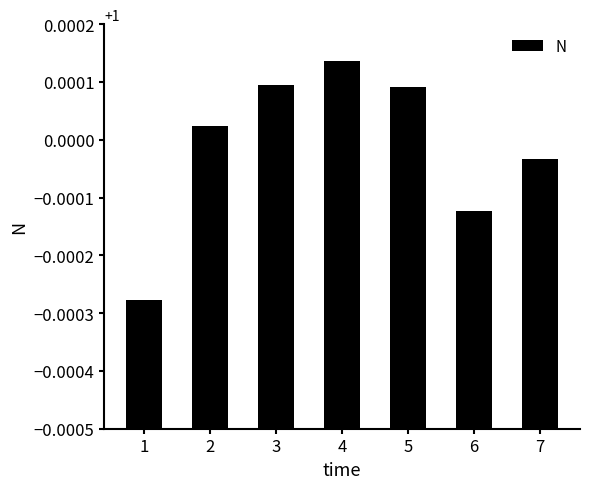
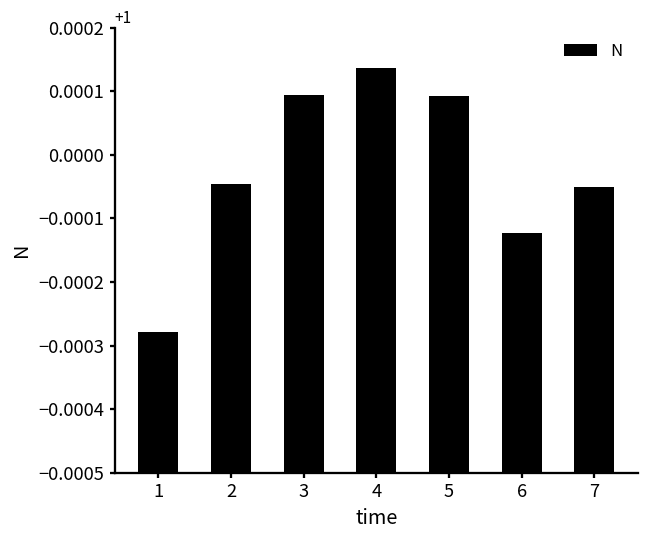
2: 1.00002 -> 0.99995
7: 0.99997 -> 0.99995
